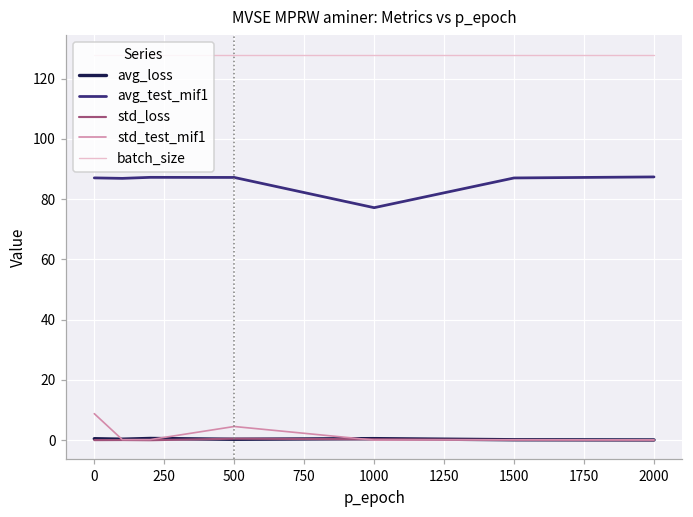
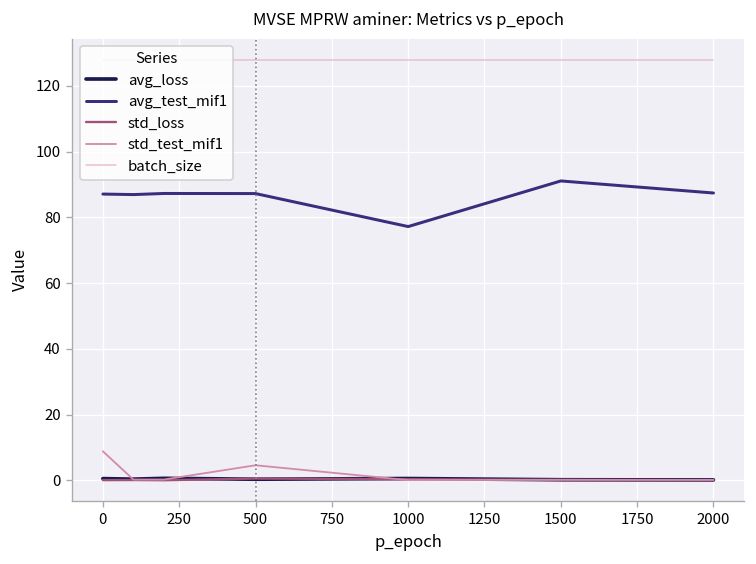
avg_test_mif1, 1500: 87 -> 91
